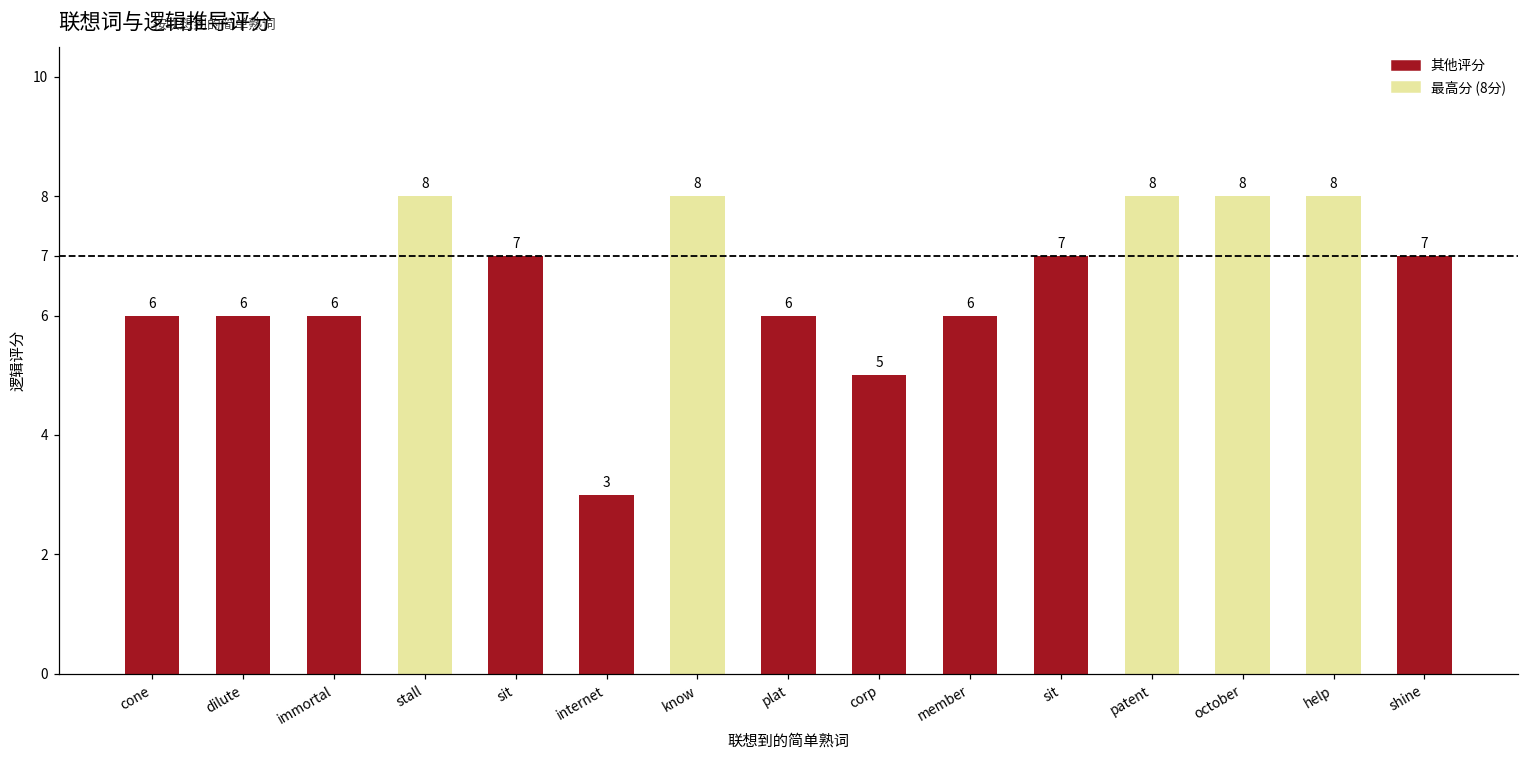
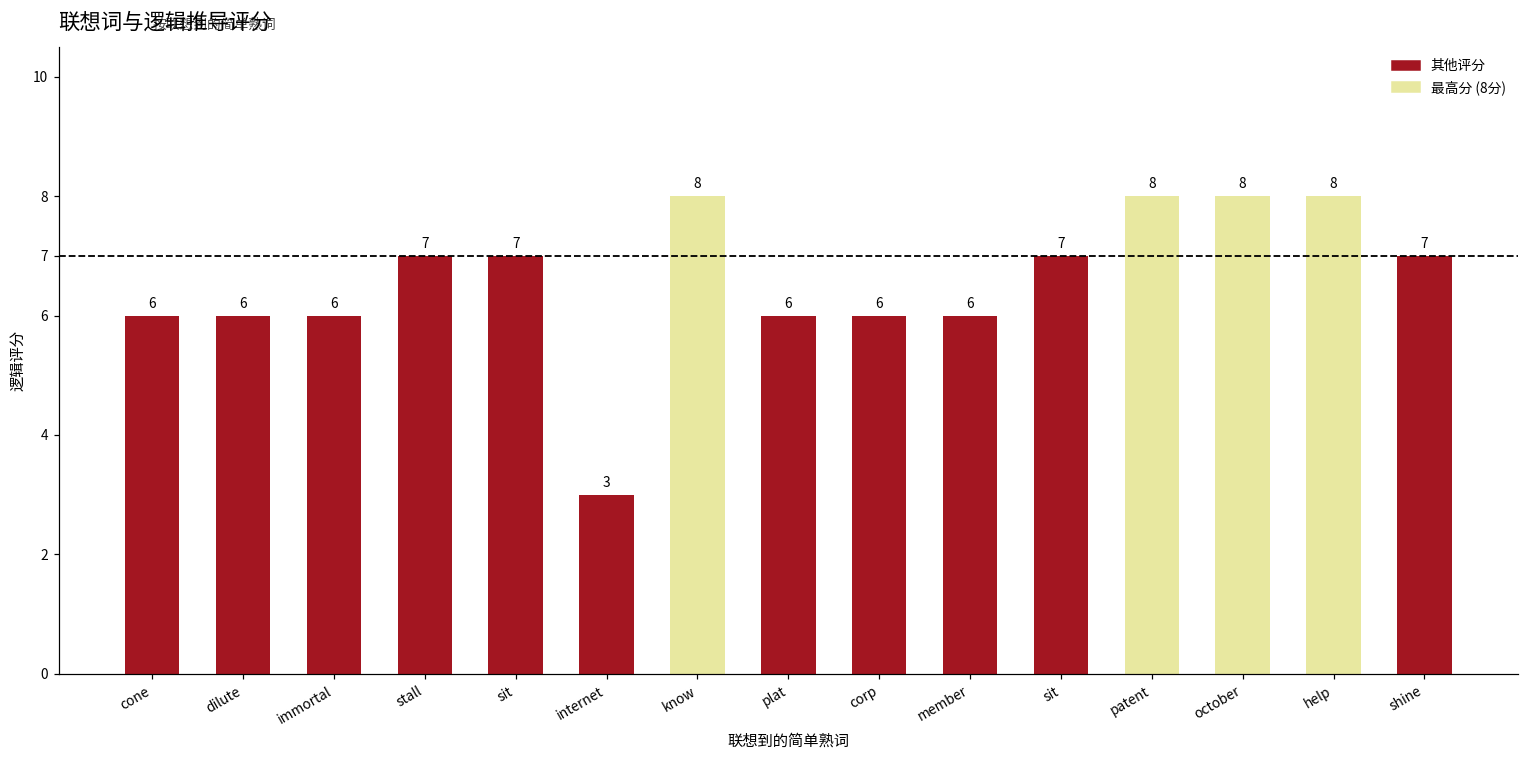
stall: 8 -> 7
corp: 5 -> 6
